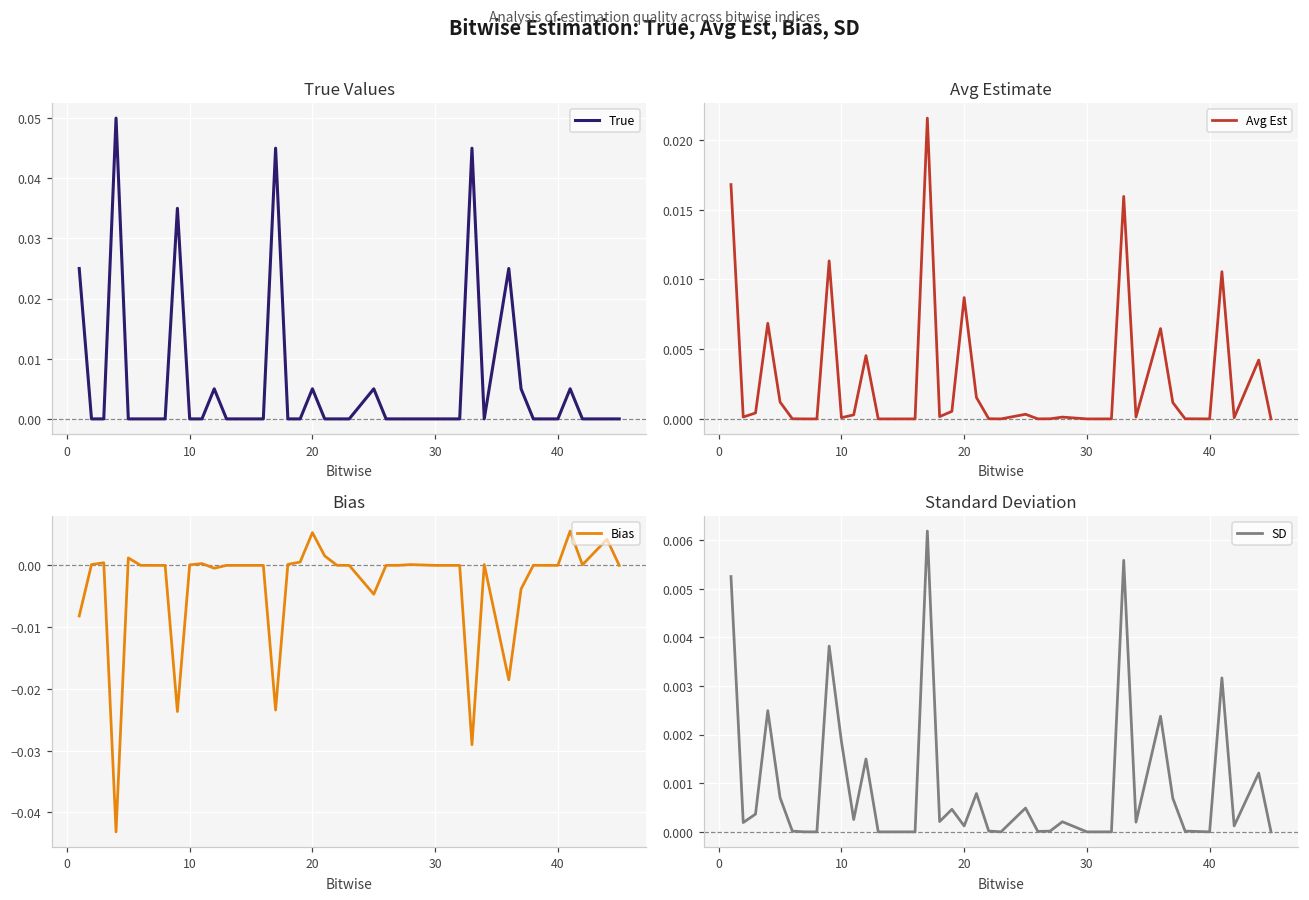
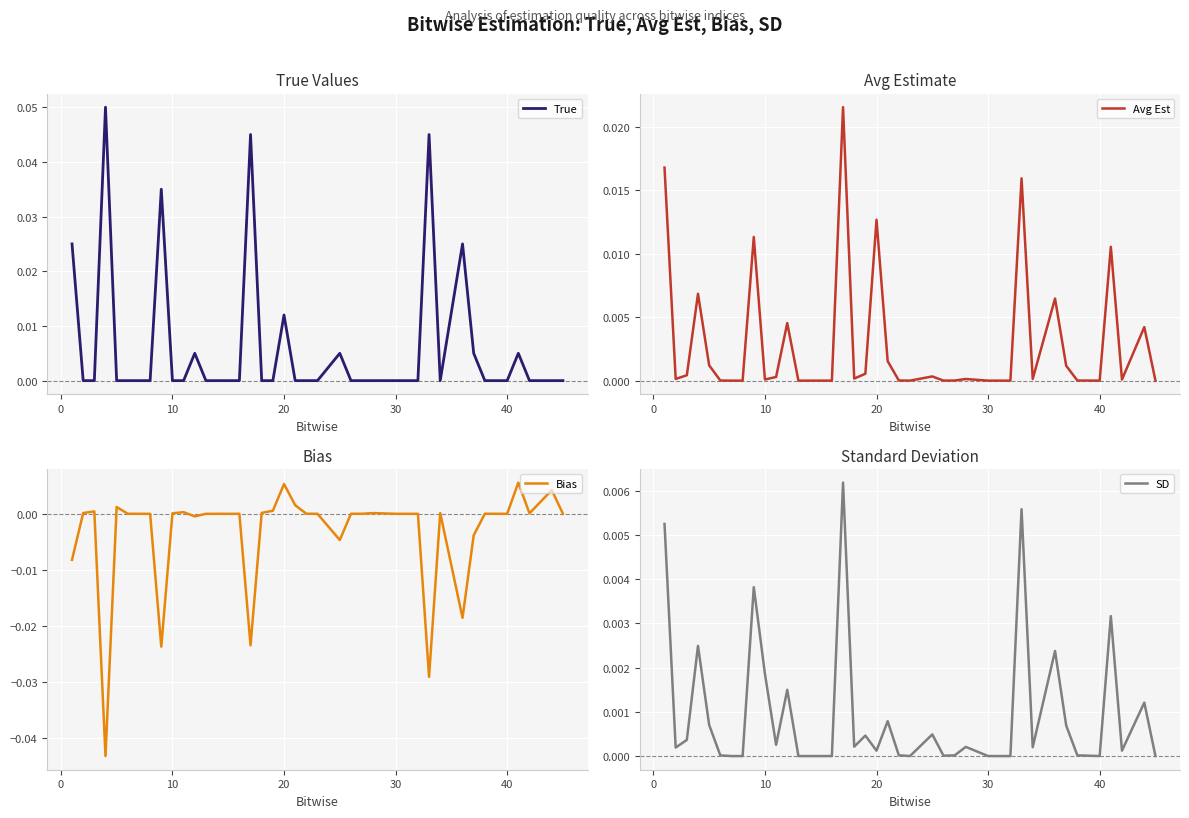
True Values, 20: 0.005 -> 0.012
Avg Estimate, 20: 0.0087 -> 0.0127
